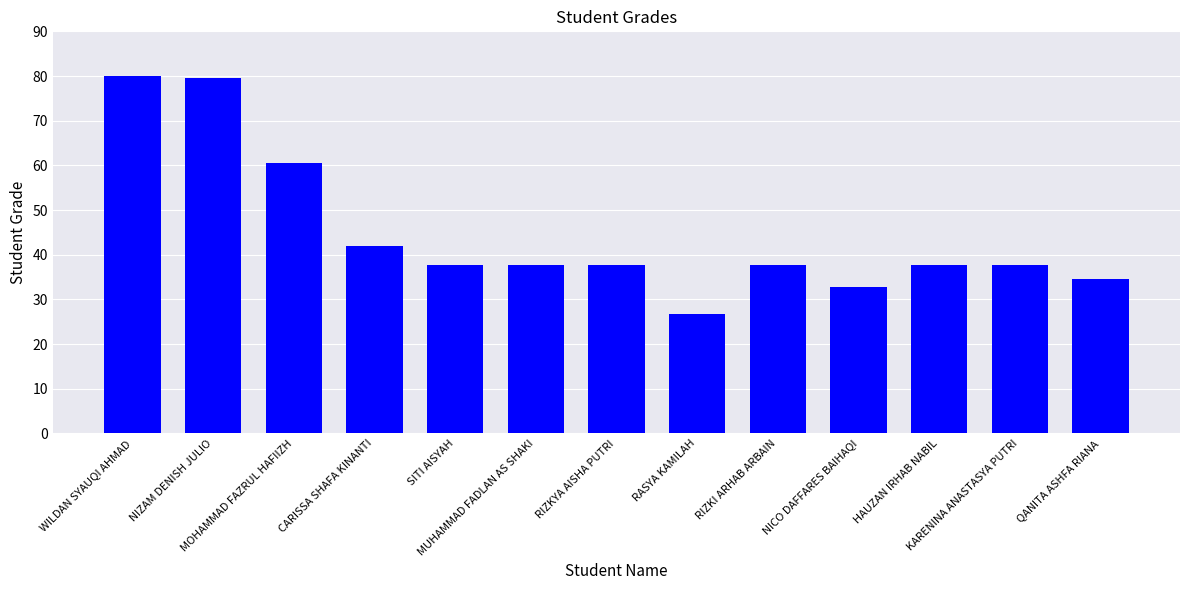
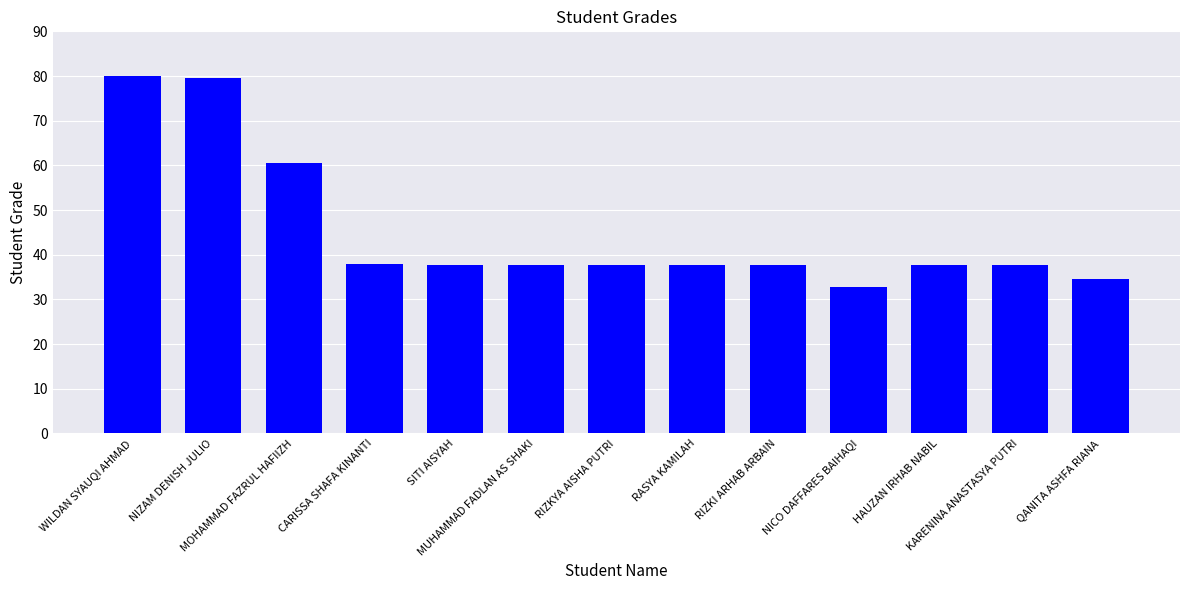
CARISSA SHAFA KINANTI: 42 -> 38
RASYA KAMILAH: 27 -> 38
